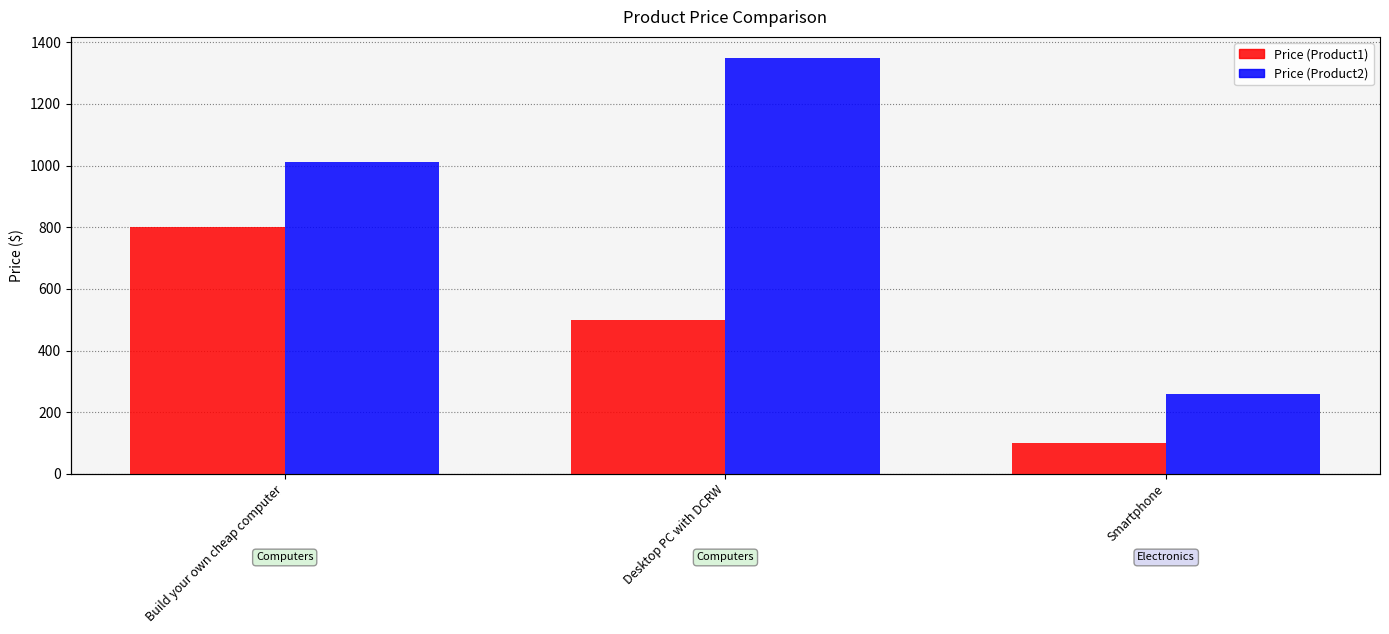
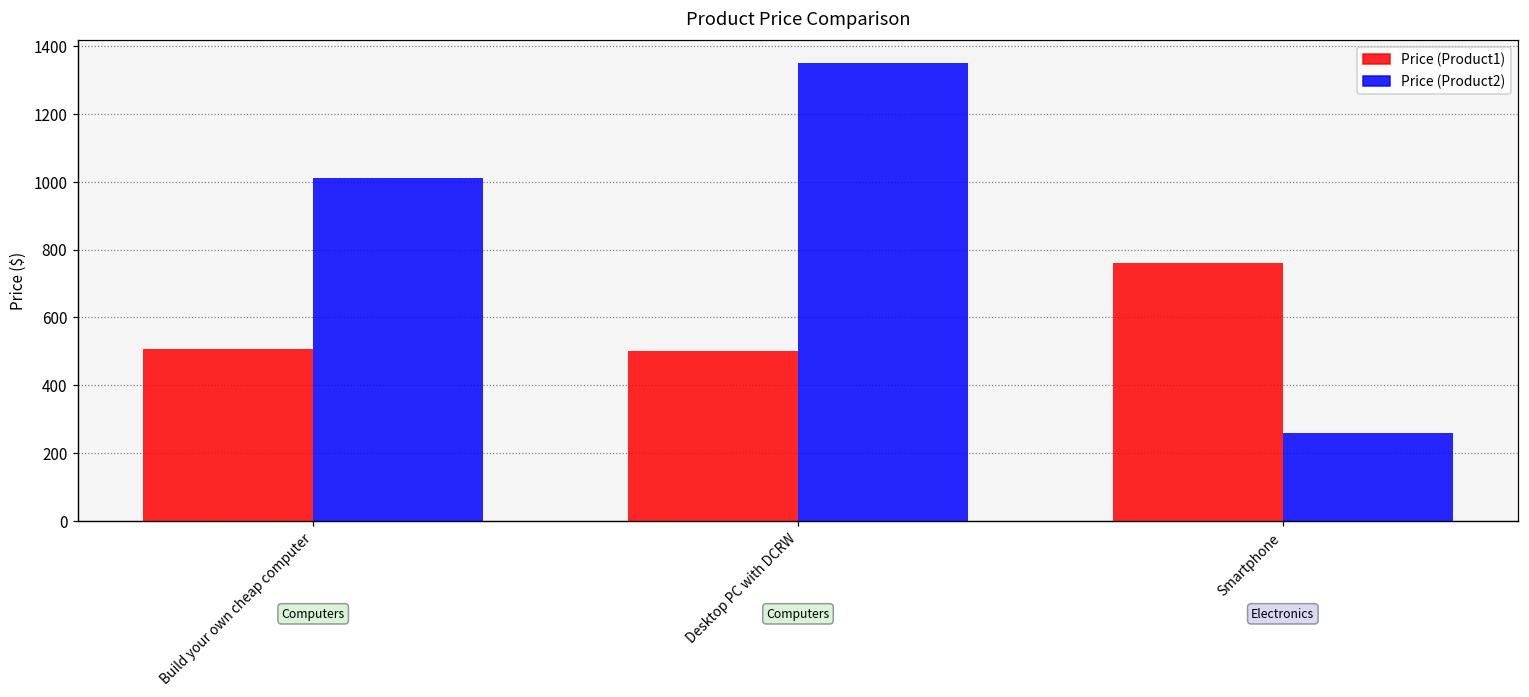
Price (Product1), Build your own cheap computer: 800 -> 510
Price (Product1), Smartphone: 100 -> 760
